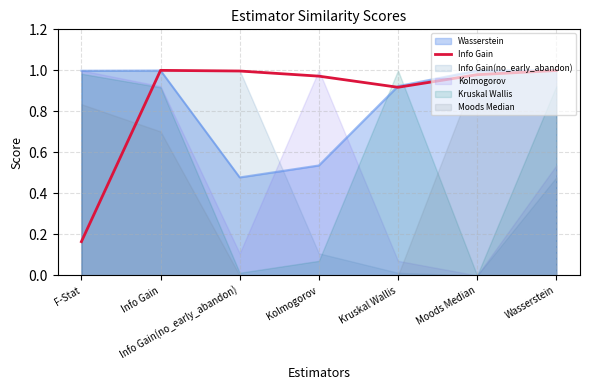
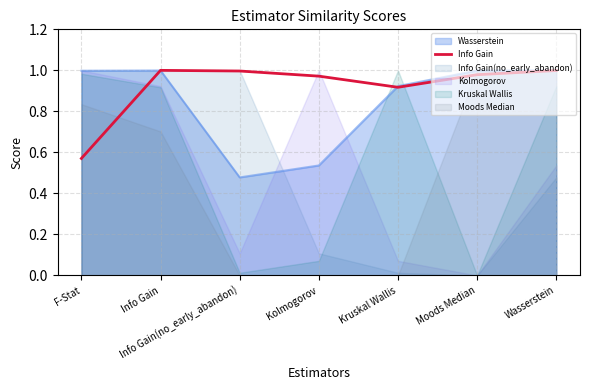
Info Gain, F-Stat: 0.16 -> 0.57
